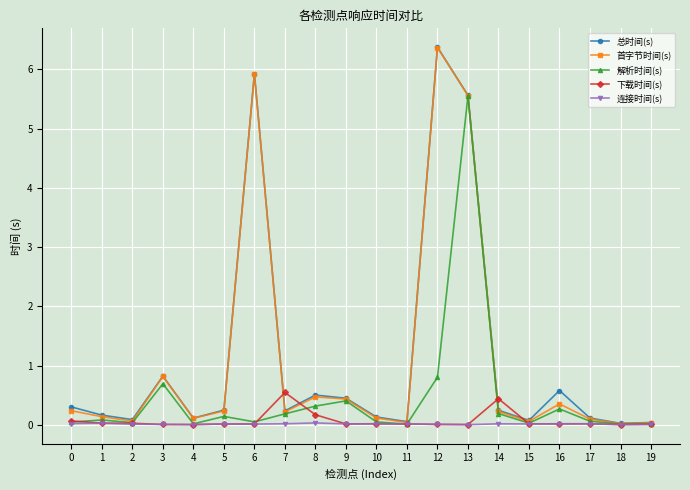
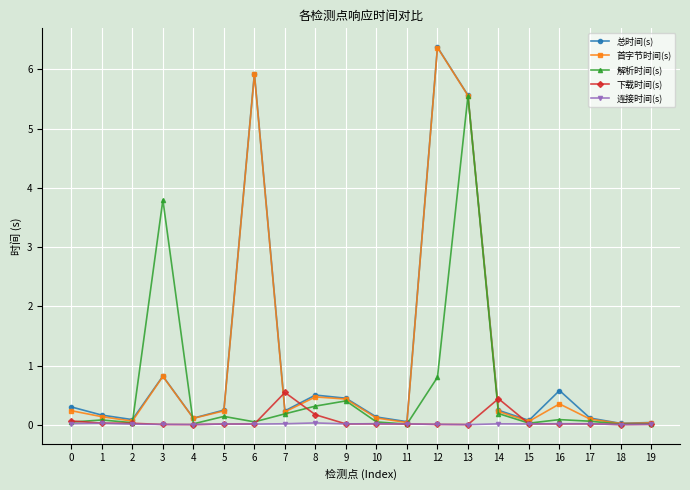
解析时间(s), 3: 0.7 -> 3.8
解析时间(s), 16: 0.3 -> 0.1
